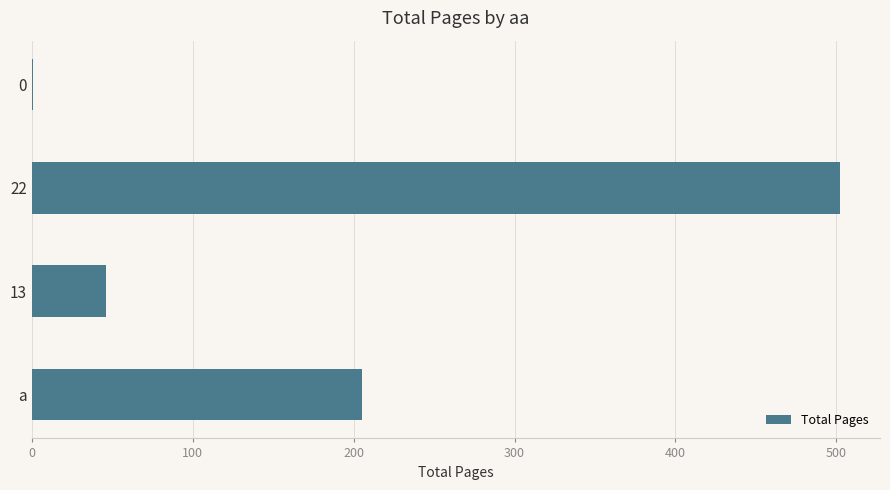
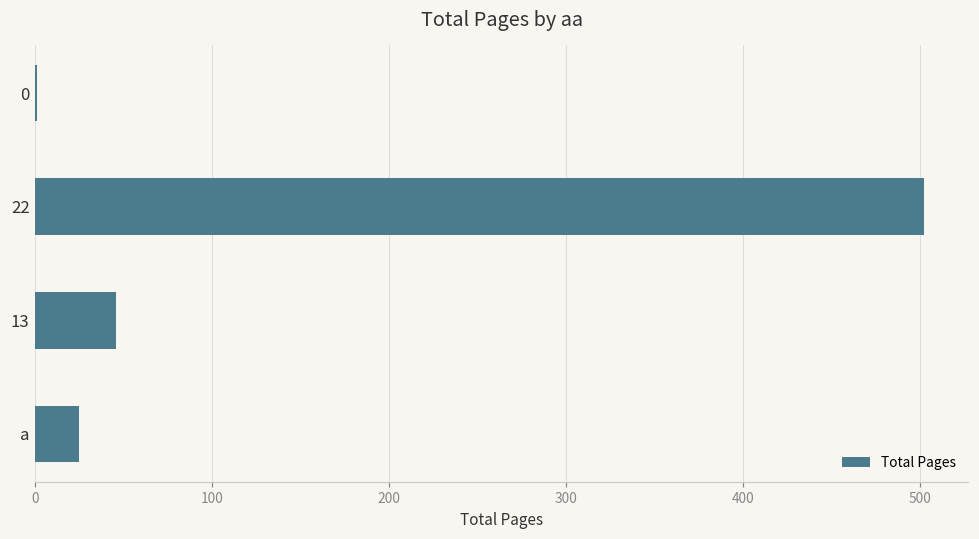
a: 205 -> 25
